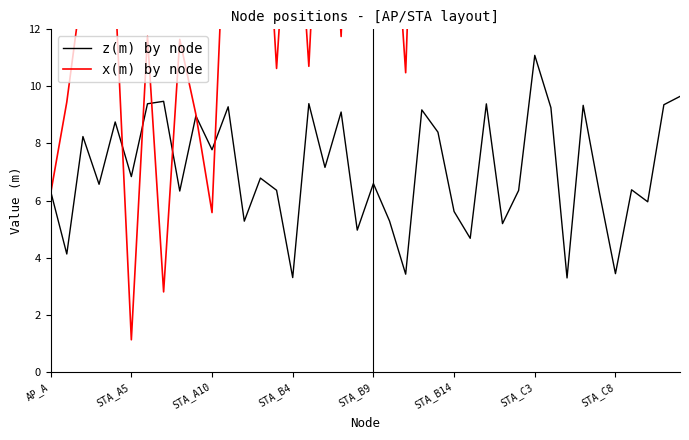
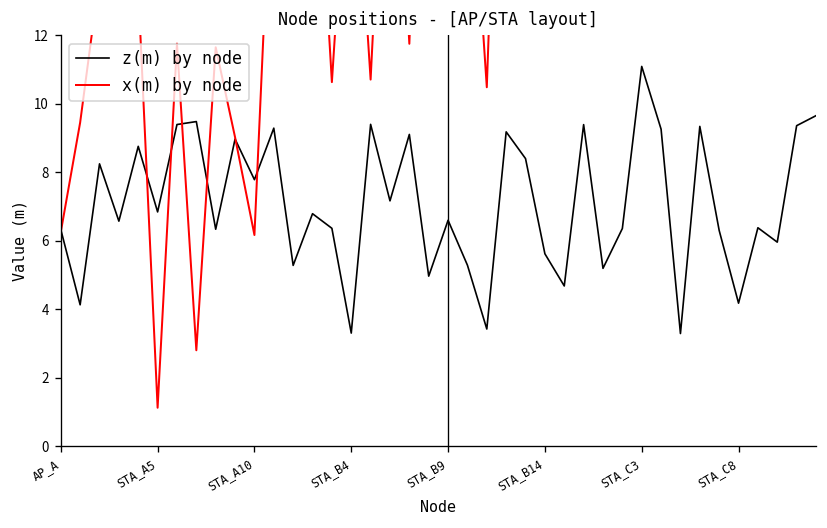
x(m) by node, STA_A10: 5.6 -> 6.2
z(m) by node, STA_C8: 3.4 -> 4.2
